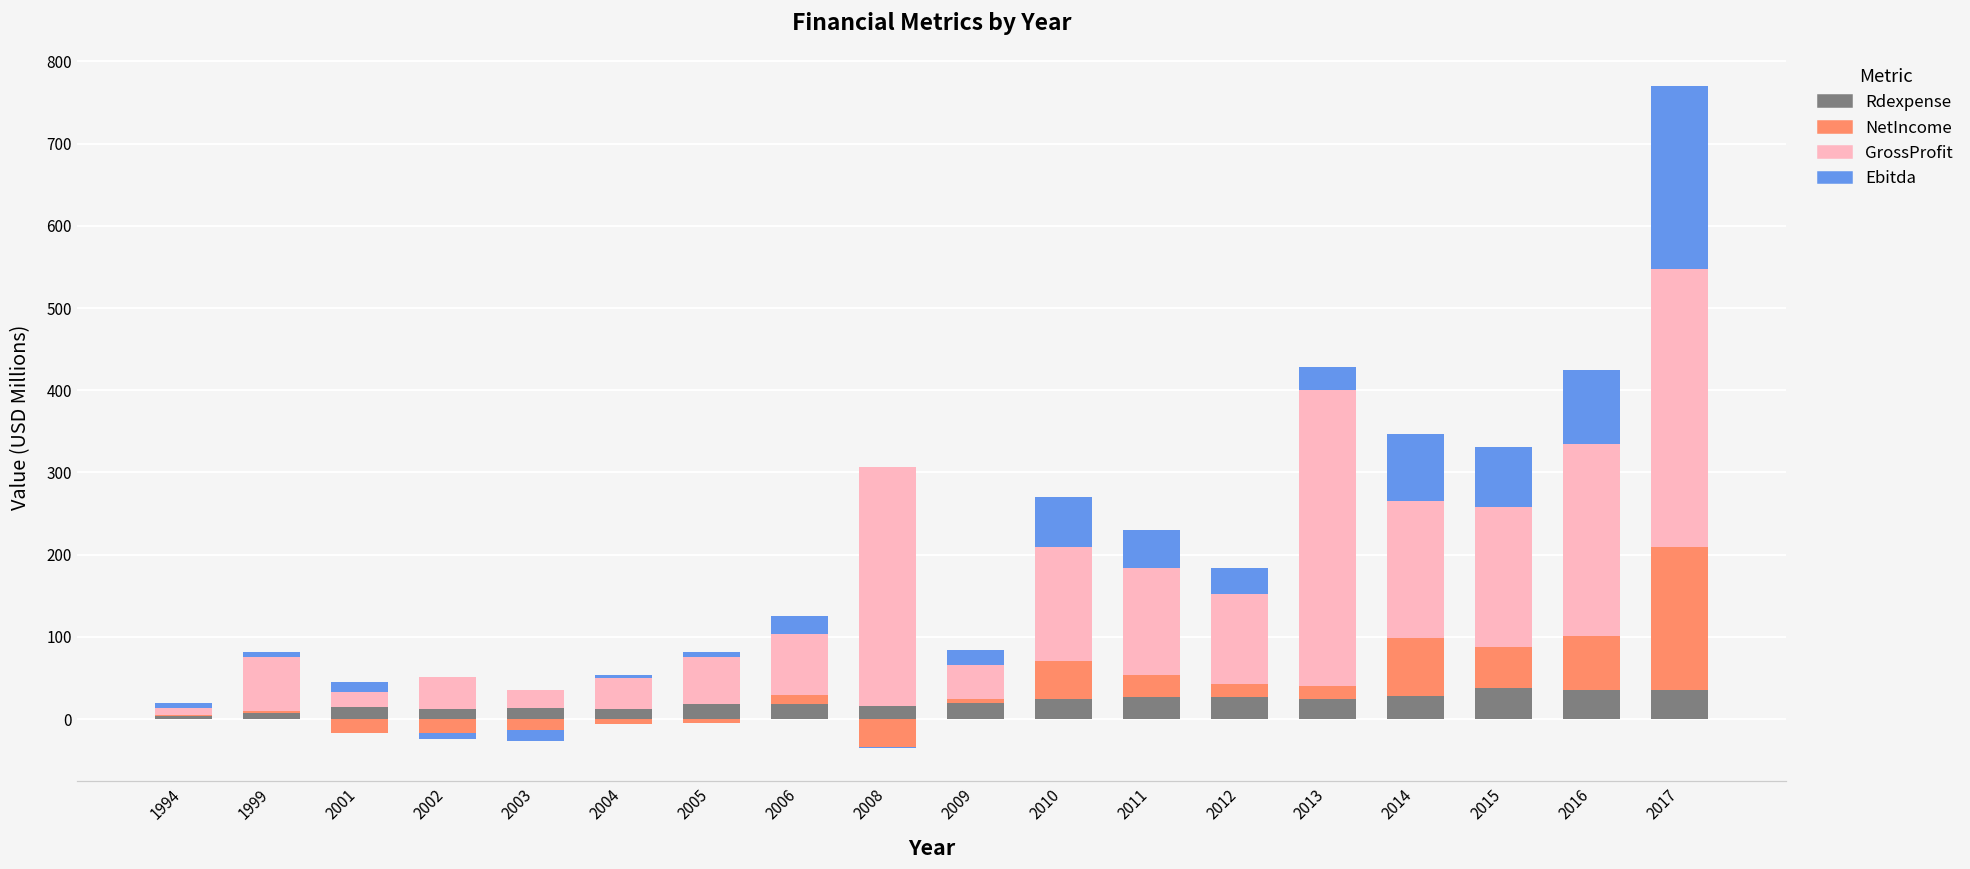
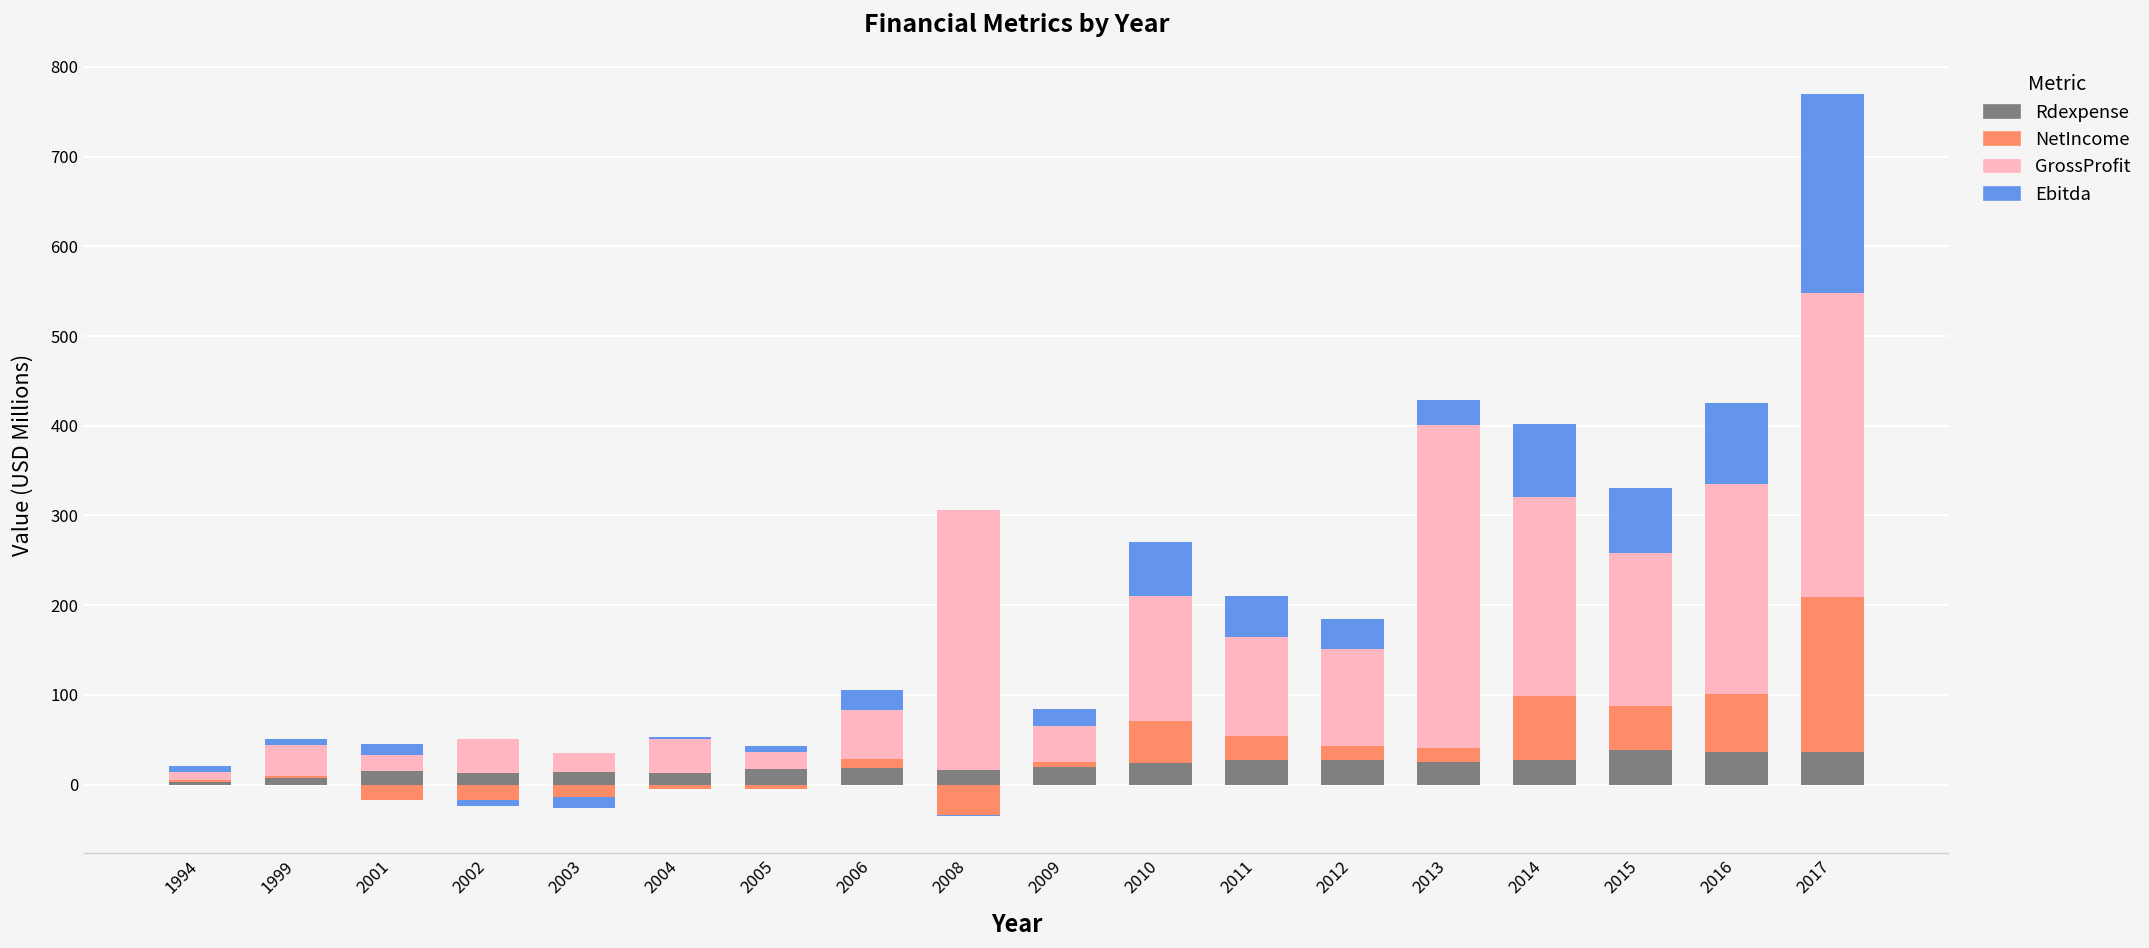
GrossProfit, 1999: 70 -> 30
GrossProfit, 2005: 60 -> 20
GrossProfit, 2006: 70 -> 50
GrossProfit, 2011: 130 -> 110
GrossProfit, 2014: 170 -> 220
